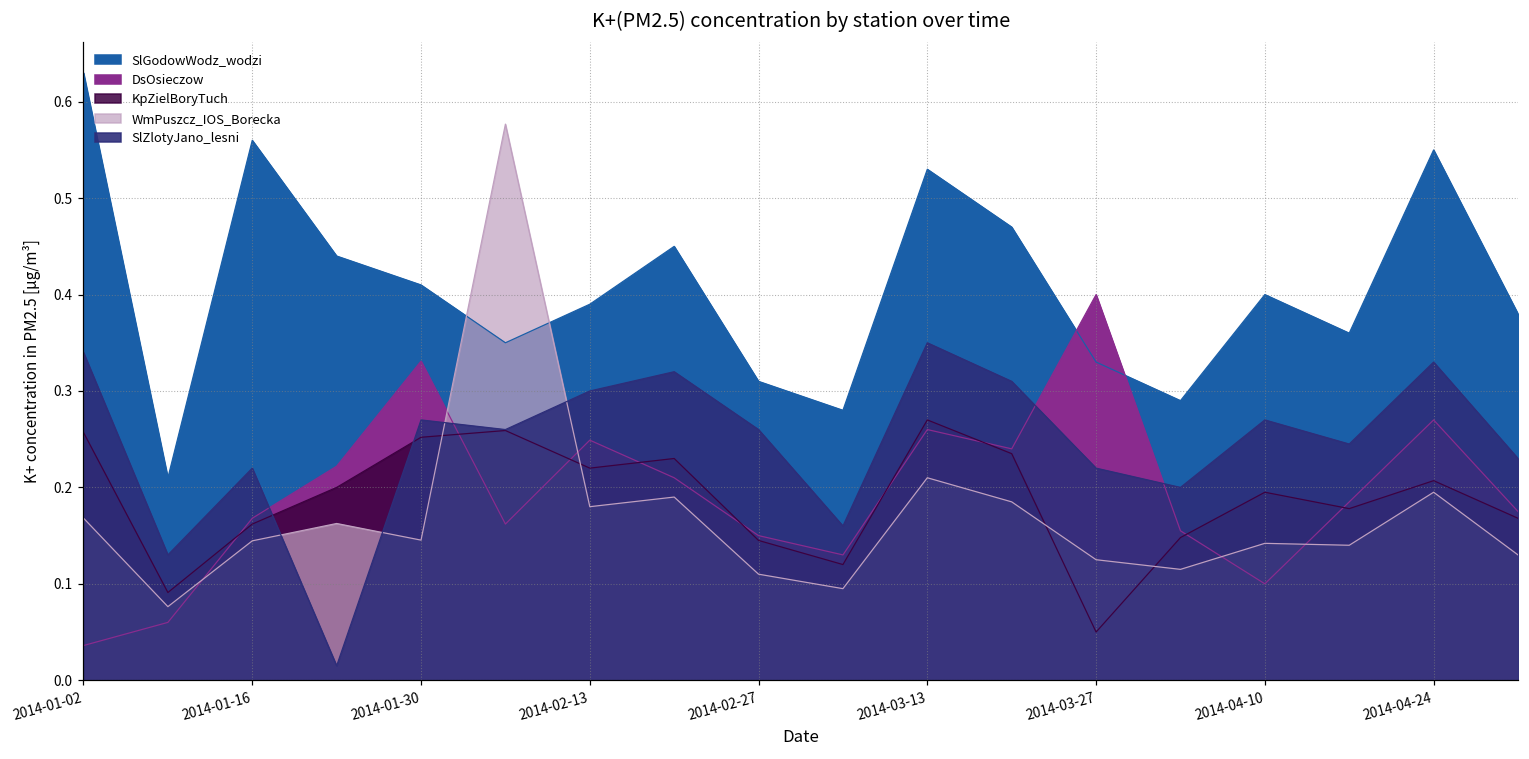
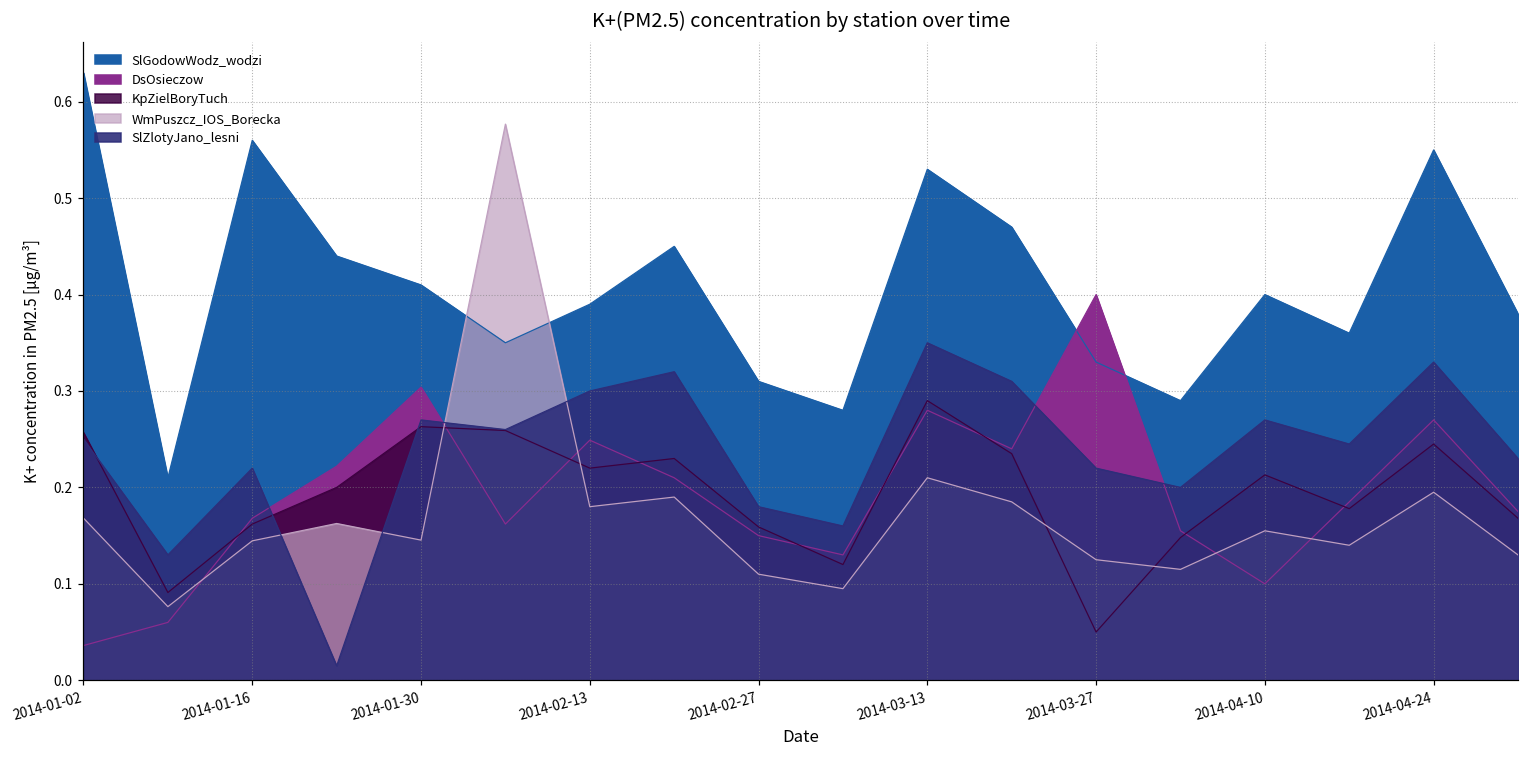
SlZlotyJano_lesni, 2014-01-02: 0.34 -> 0.25
DsOsieczow, 2014-01-30: 0.33 -> 0.30
KpZielBoryTuch, 2014-01-30: 0.25 -> 0.26
KpZielBoryTuch, 2014-02-27: 0.15 -> 0.16
SlZlotyJano_lesni, 2014-02-27: 0.26 -> 0.18
DsOsieczow, 2014-03-13: 0.26 -> 0.28
KpZielBoryTuch, 2014-03-13: 0.27 -> 0.29
KpZielBoryTuch, 2014-04-10: 0.20 -> 0.21
WmPuszcz_IOS_Borecka, 2014-04-10: 0.14 -> 0.16
KpZielBoryTuch, 2014-04-24: 0.21 -> 0.25
